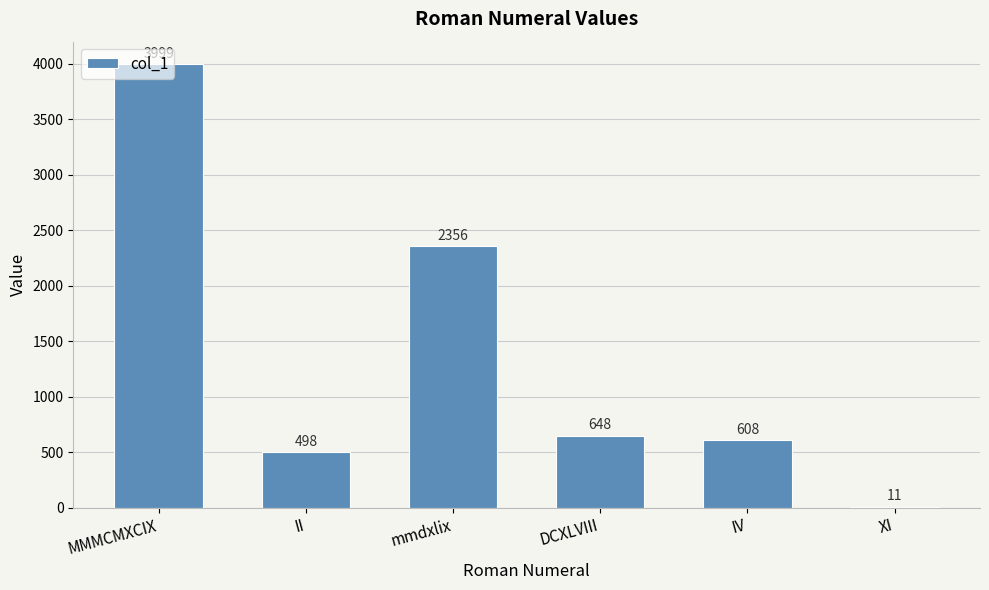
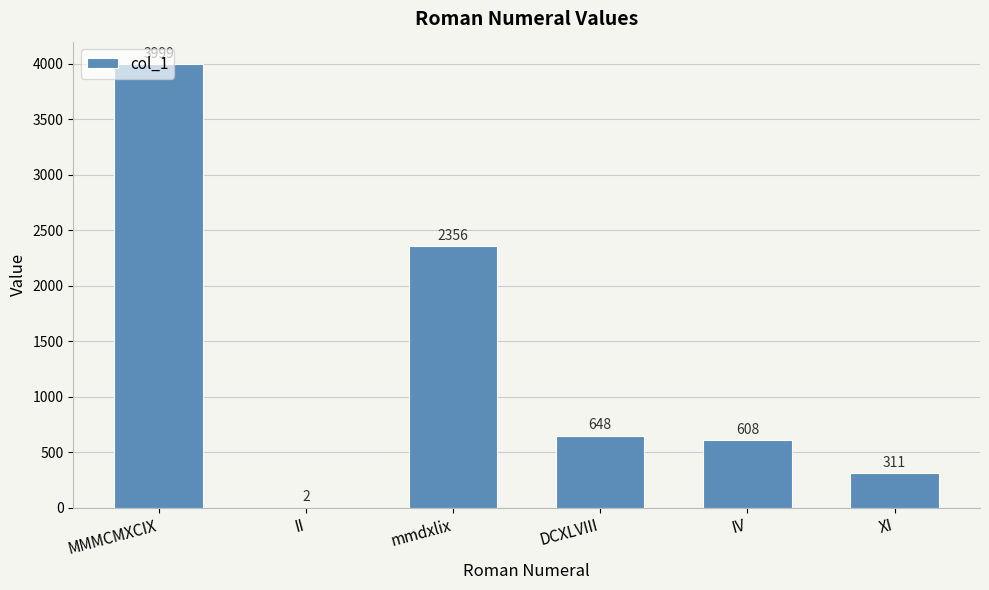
II: 498 -> 2
XI: 11 -> 311
